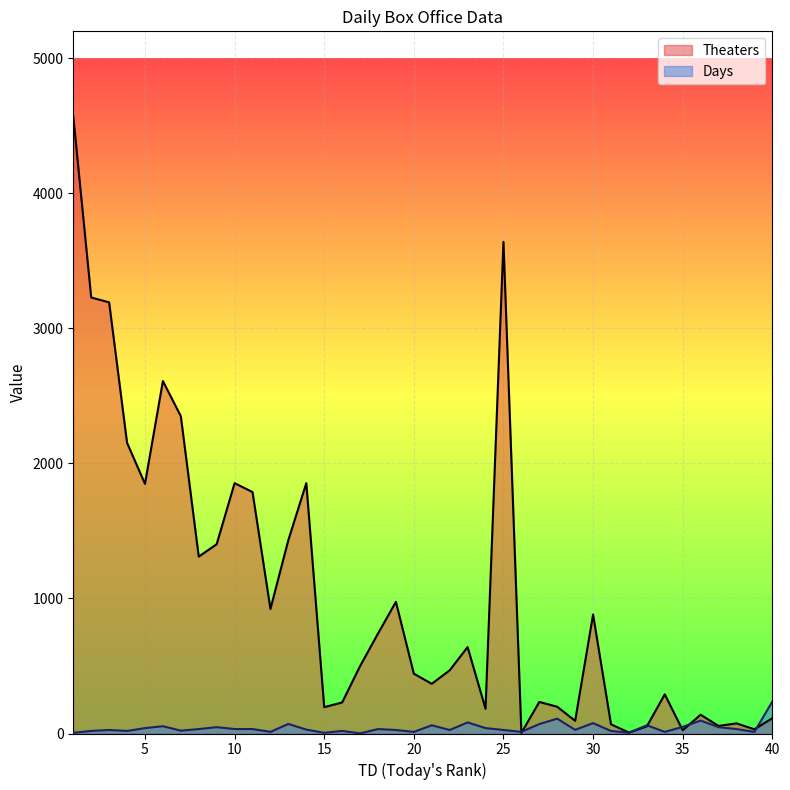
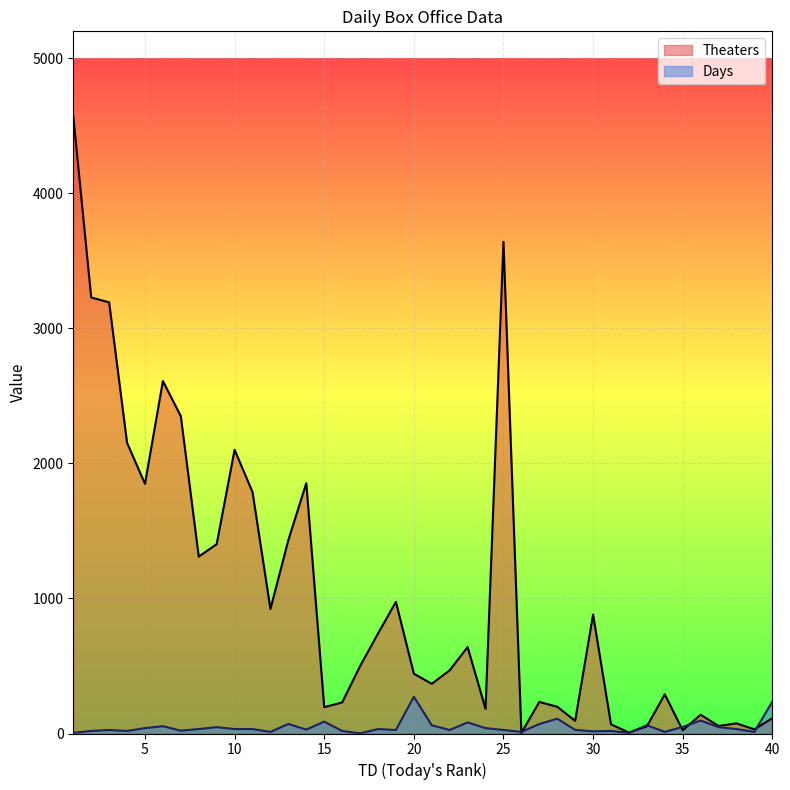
Theaters, 10: 1850 -> 2100
Days, 15: 10 -> 90
Days, 20: 10 -> 270
Days, 30: 80 -> 20
